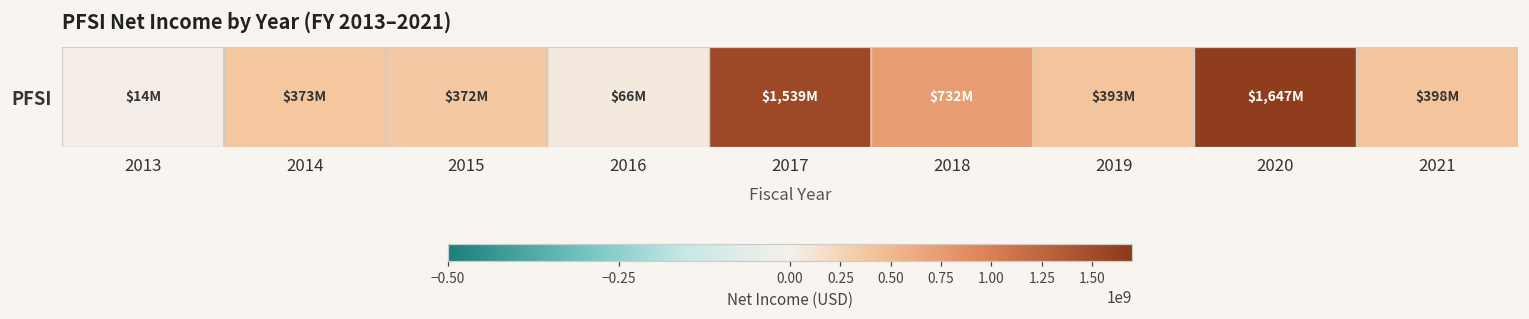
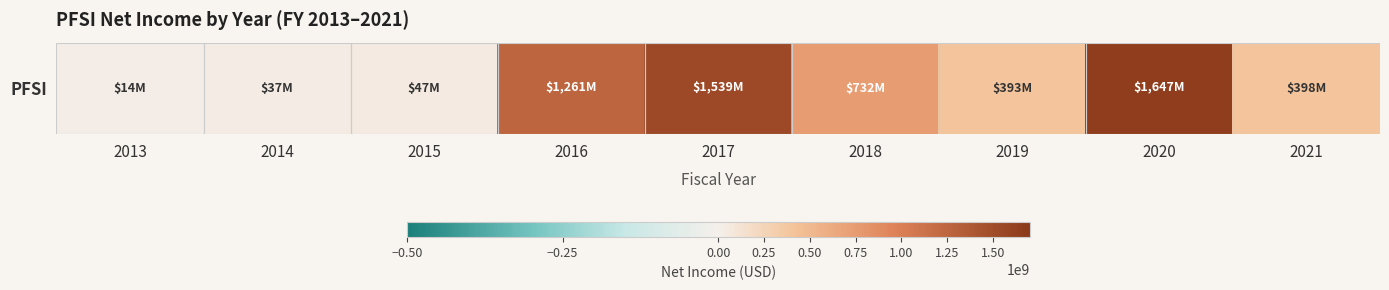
PFSI, 2014: $373M -> $37M
PFSI, 2015: $372M -> $47M
PFSI, 2016: $66M -> $1,261M
